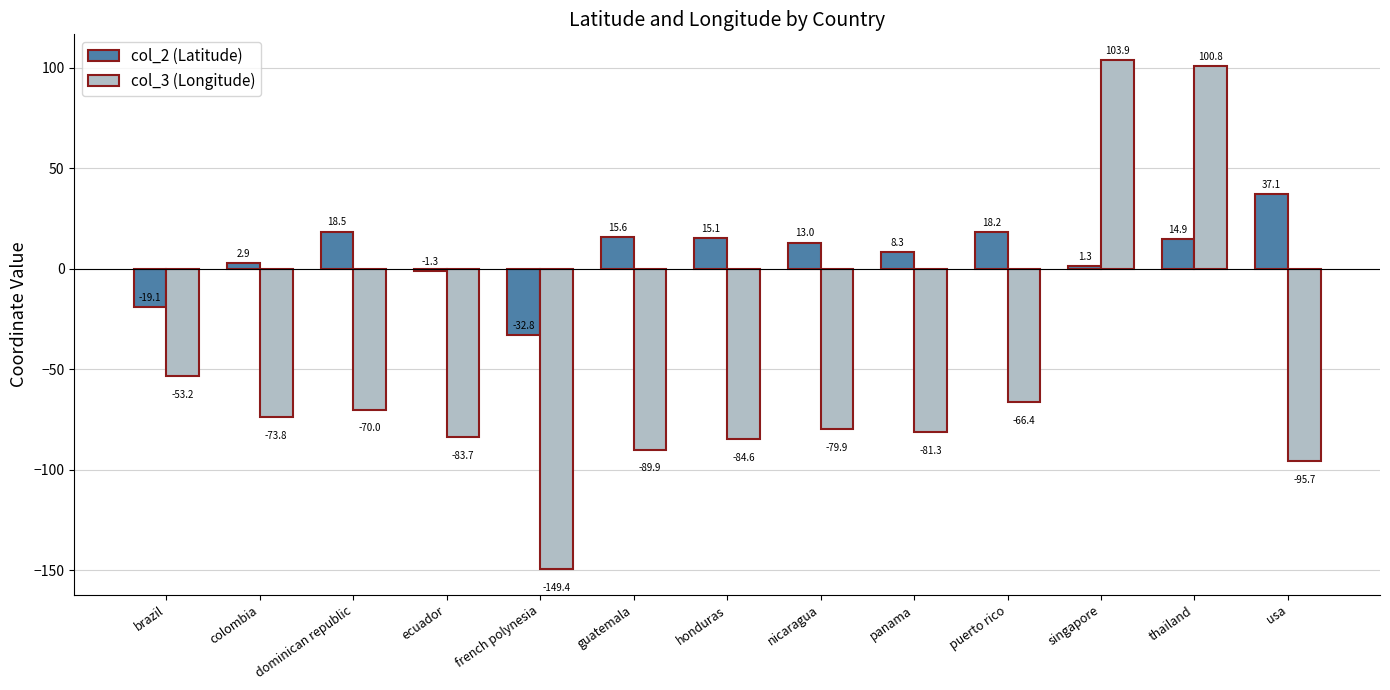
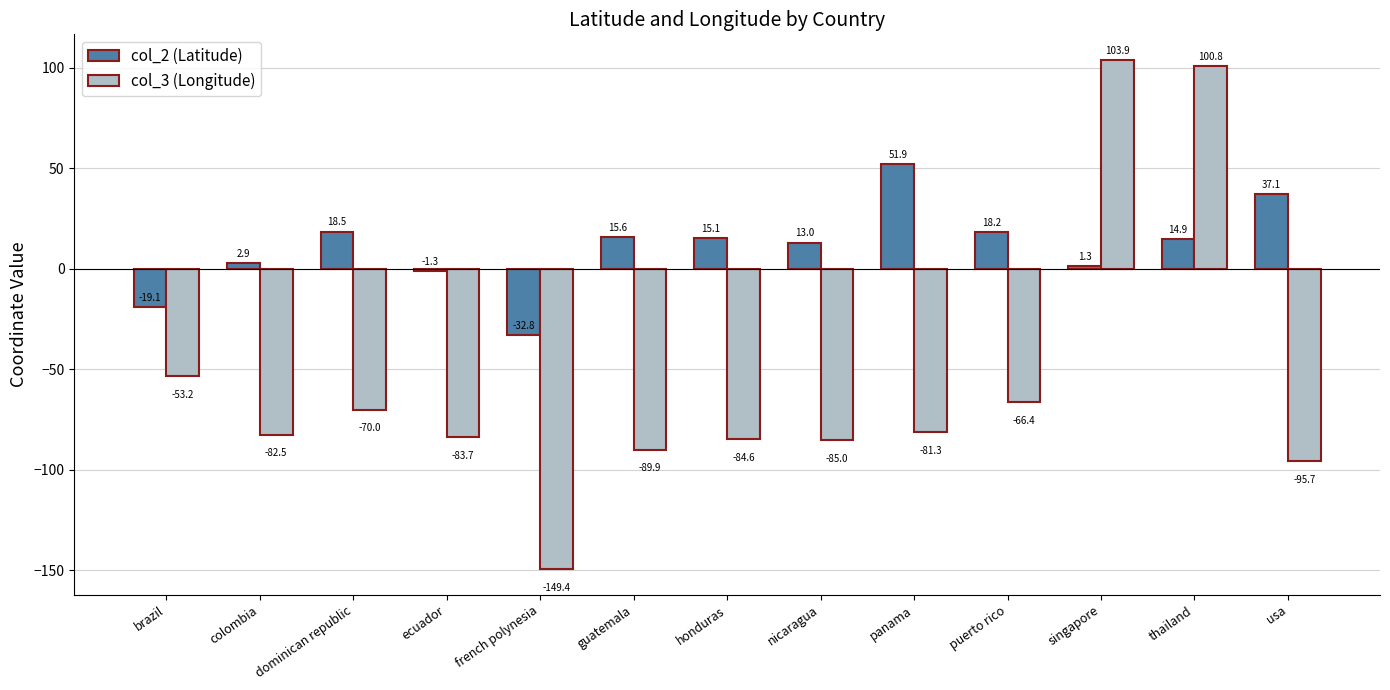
col_3 (Longitude), colombia: -73.8 -> -82.5
col_3 (Longitude), nicaragua: -79.9 -> -85.0
col_2 (Latitude), panama: 8.3 -> 51.9
